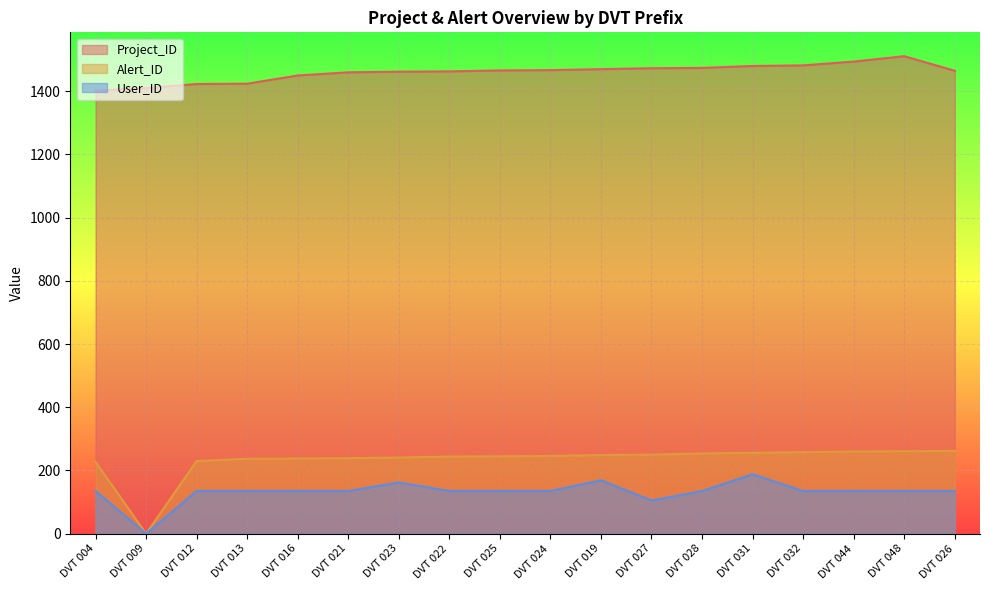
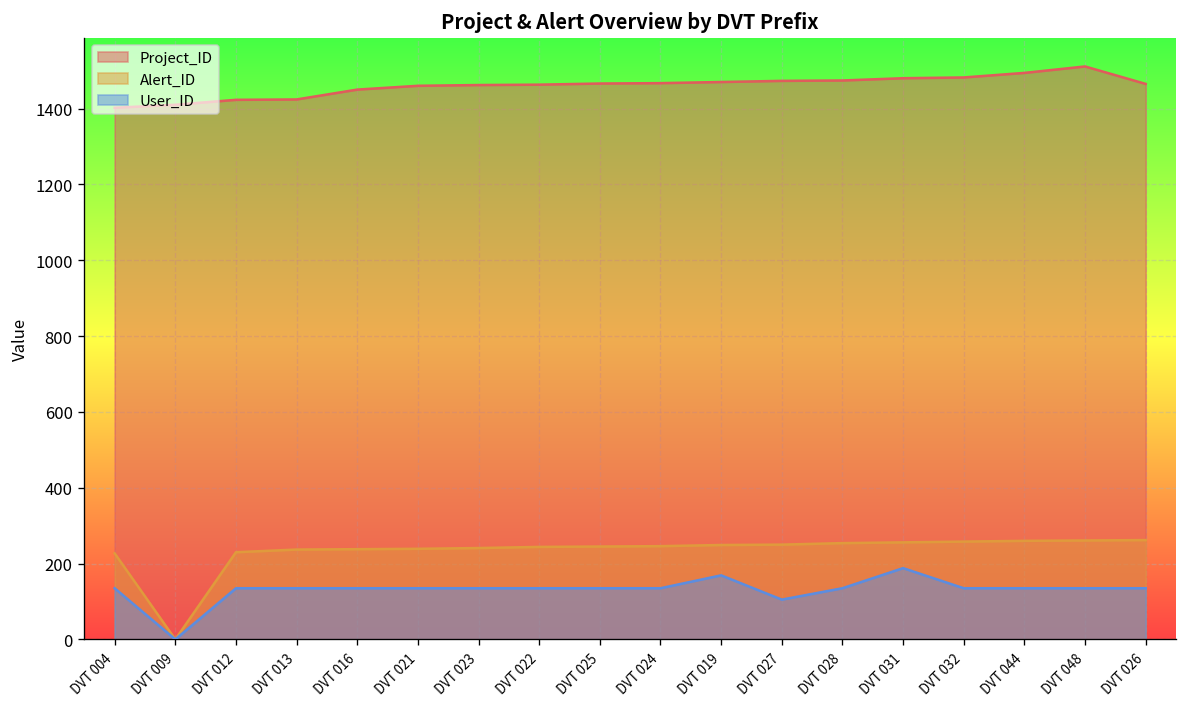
User_ID, DVT 023: 160 -> 140
